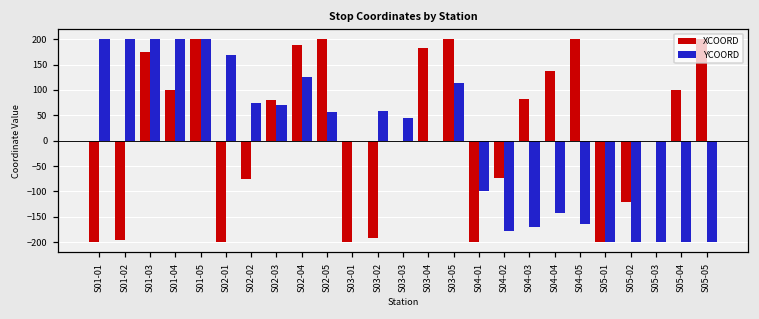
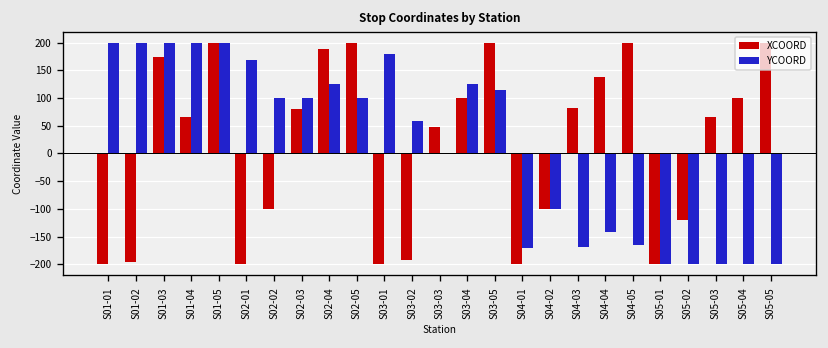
XCOORD, S01-04: 100 -> 70
XCOORD, S02-02: -80 -> -100
YCOORD, S02-02: 80 -> 100
YCOORD, S02-03: 70 -> 100
YCOORD, S02-05: 60 -> 100
YCOORD, S03-01: 0 -> 180
XCOORD, S03-03: 0 -> 50
YCOORD, S03-03: 40 -> 0
XCOORD, S03-04: 180 -> 100
YCOORD, S03-04: 0 -> 130
YCOORD, S04-01: -100 -> -170
XCOORD, S04-02: -70 -> -100
YCOORD, S04-02: -180 -> -100
XCOORD, S05-03: 0 -> 70
